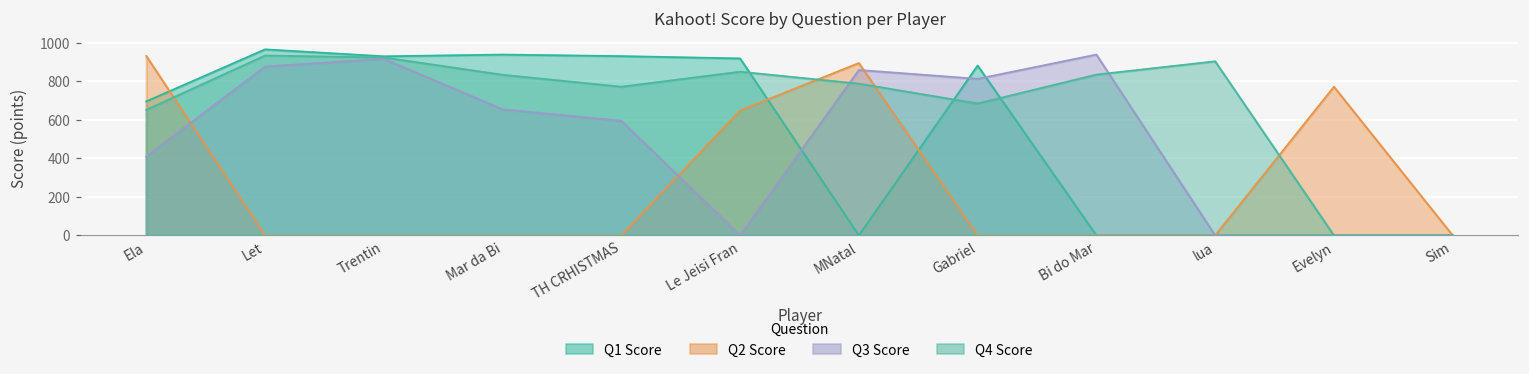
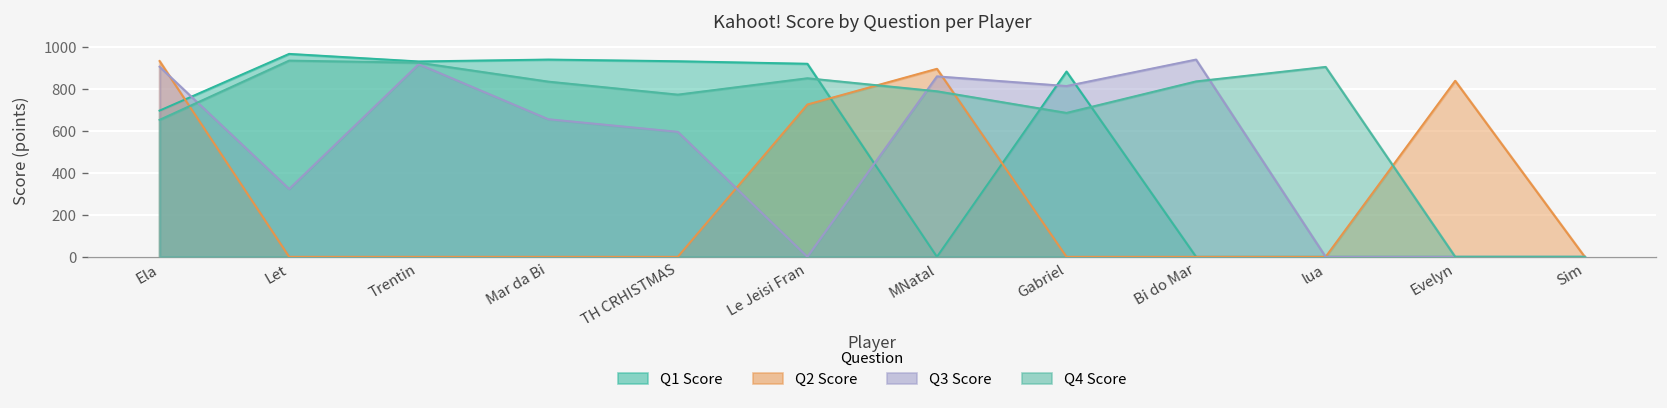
Q3 Score, Ela: 410 -> 910
Q3 Score, Let: 880 -> 320
Q2 Score, Le Jeisi Fran: 650 -> 730
Q2 Score, Evelyn: 770 -> 840
